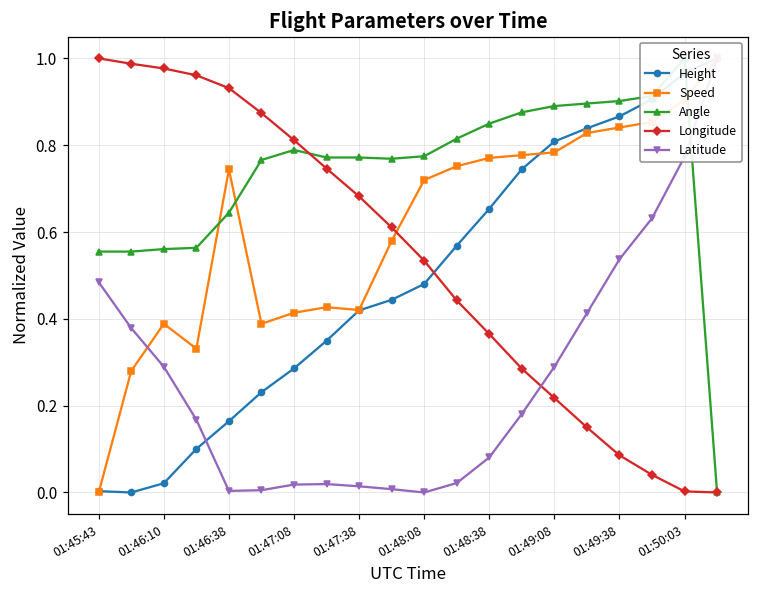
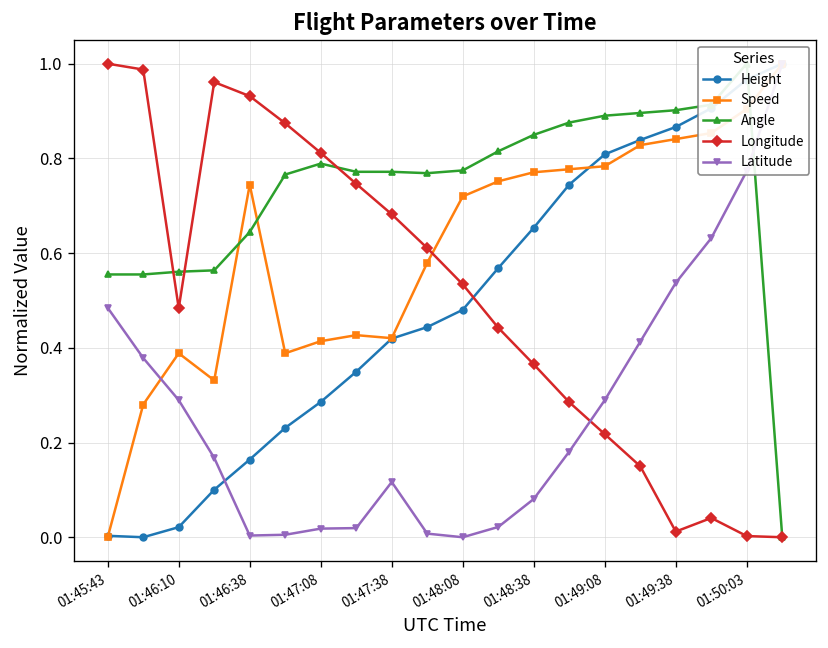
Longitude, 01:46:10: 0.98 -> 0.48
Latitude, 01:47:38: 0.01 -> 0.12
Longitude, 01:49:38: 0.09 -> 0.01
